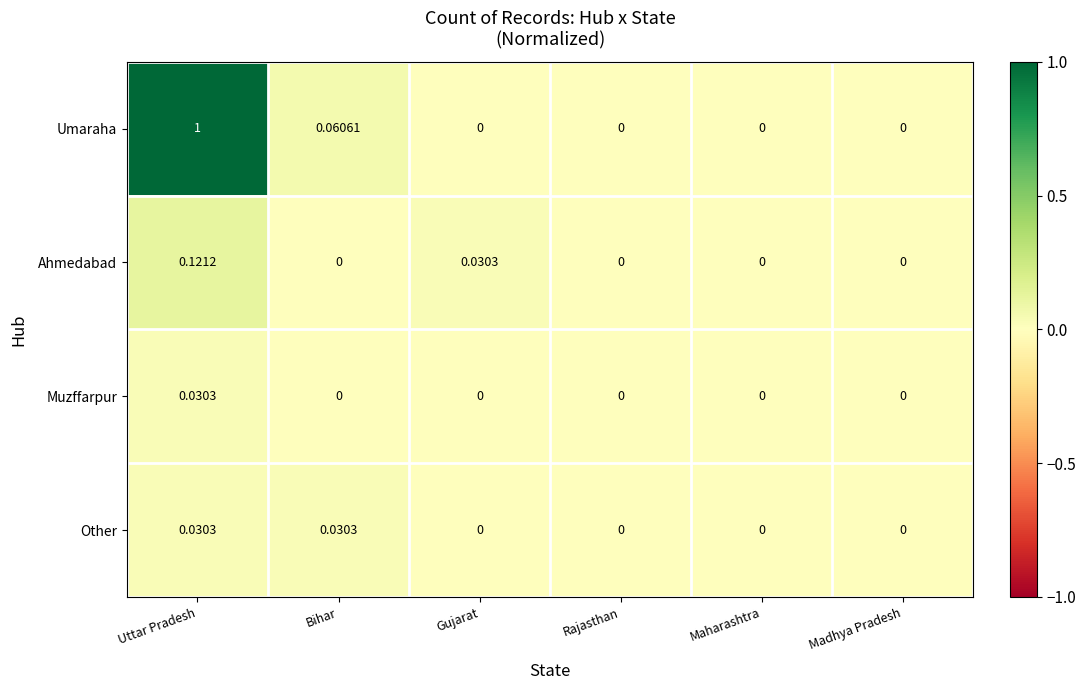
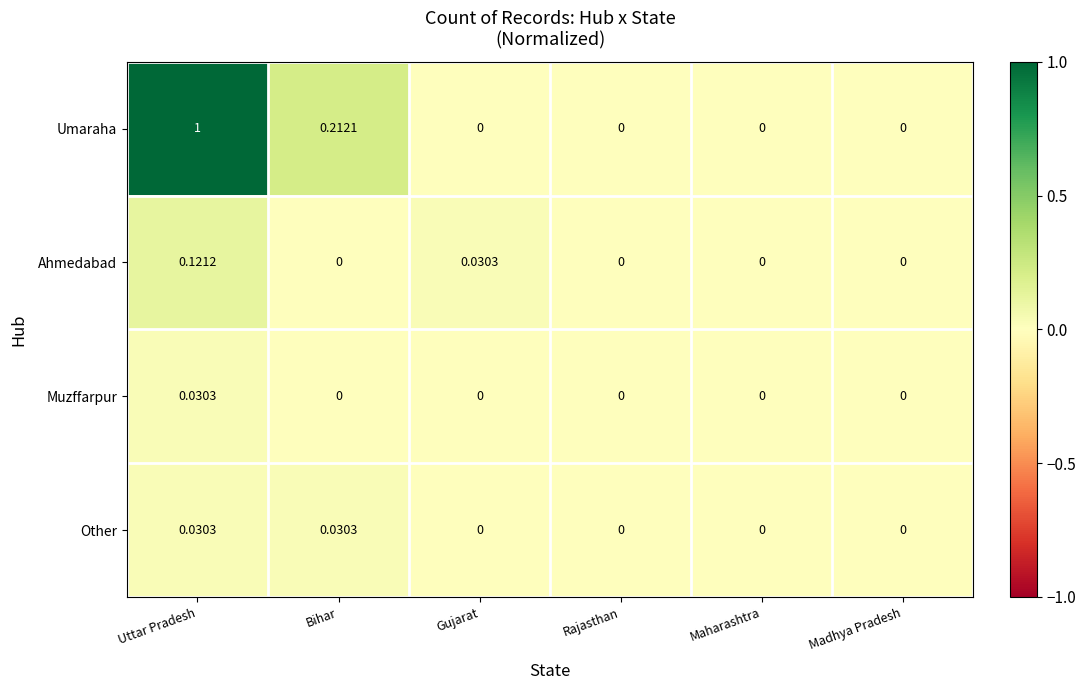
Umaraha, Bihar: 0.06061 -> 0.2121
